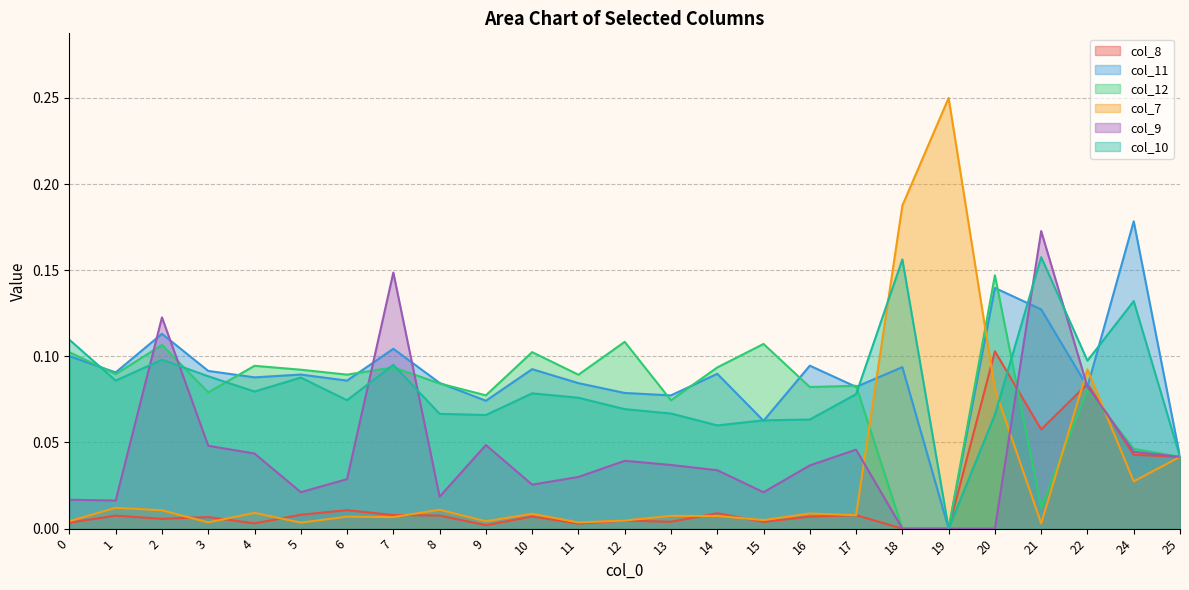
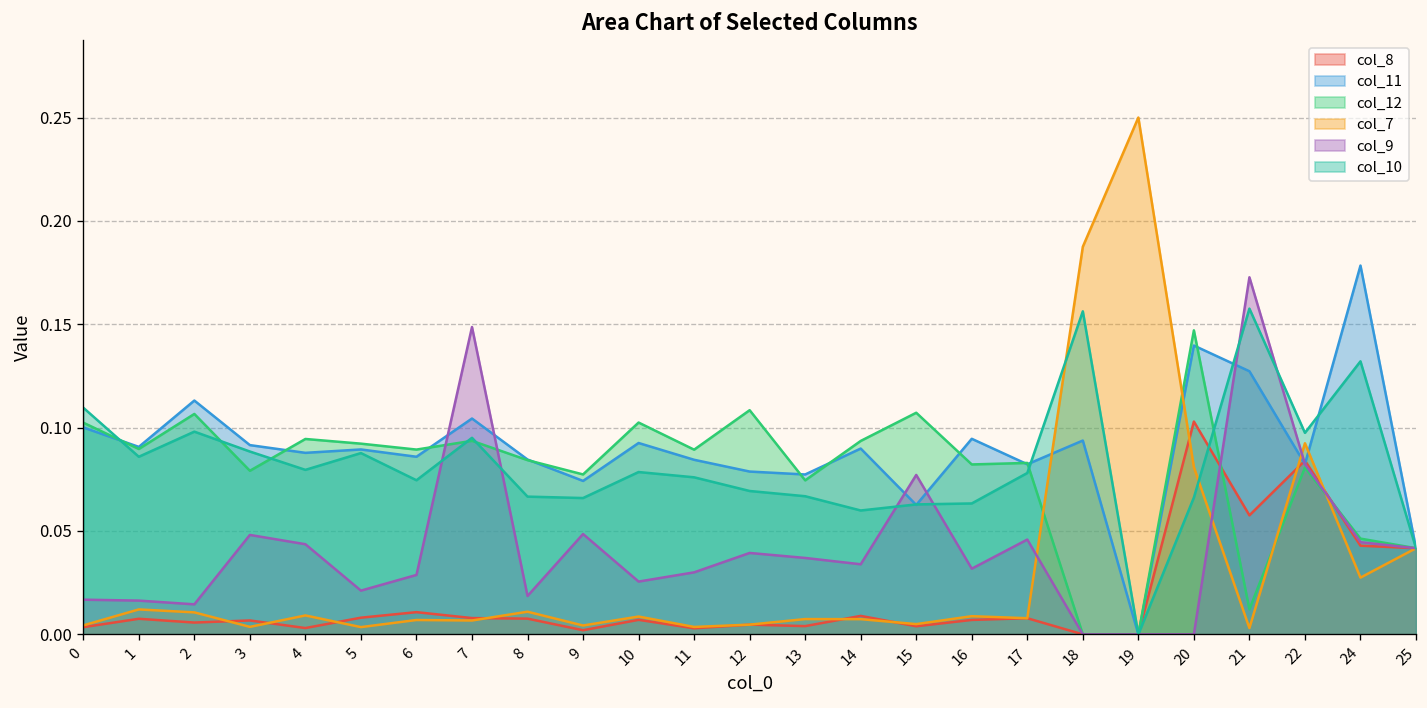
col_9, 2: 0.123 -> 0.015
col_9, 15: 0.021 -> 0.077
col_9, 16: 0.037 -> 0.032
